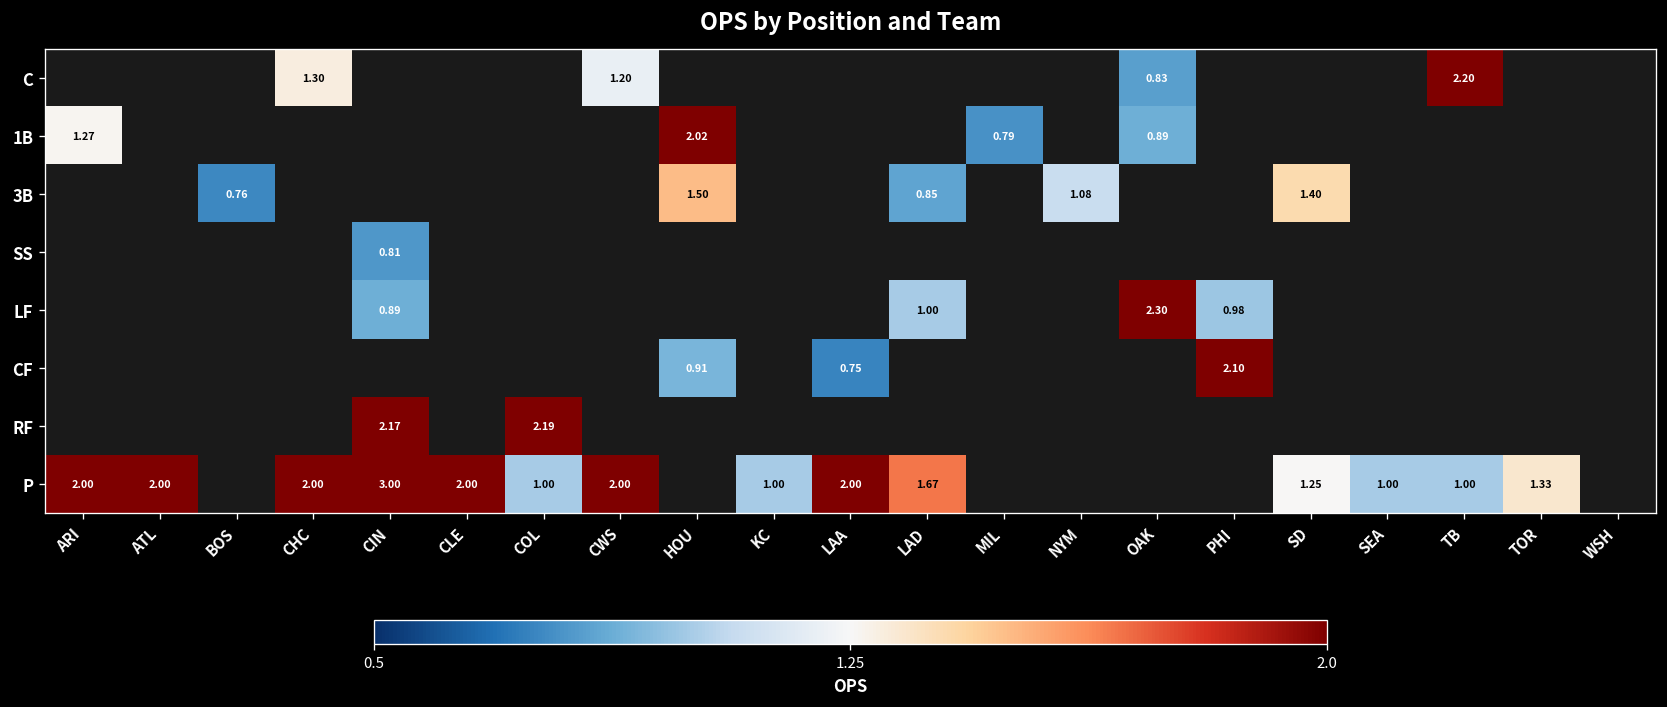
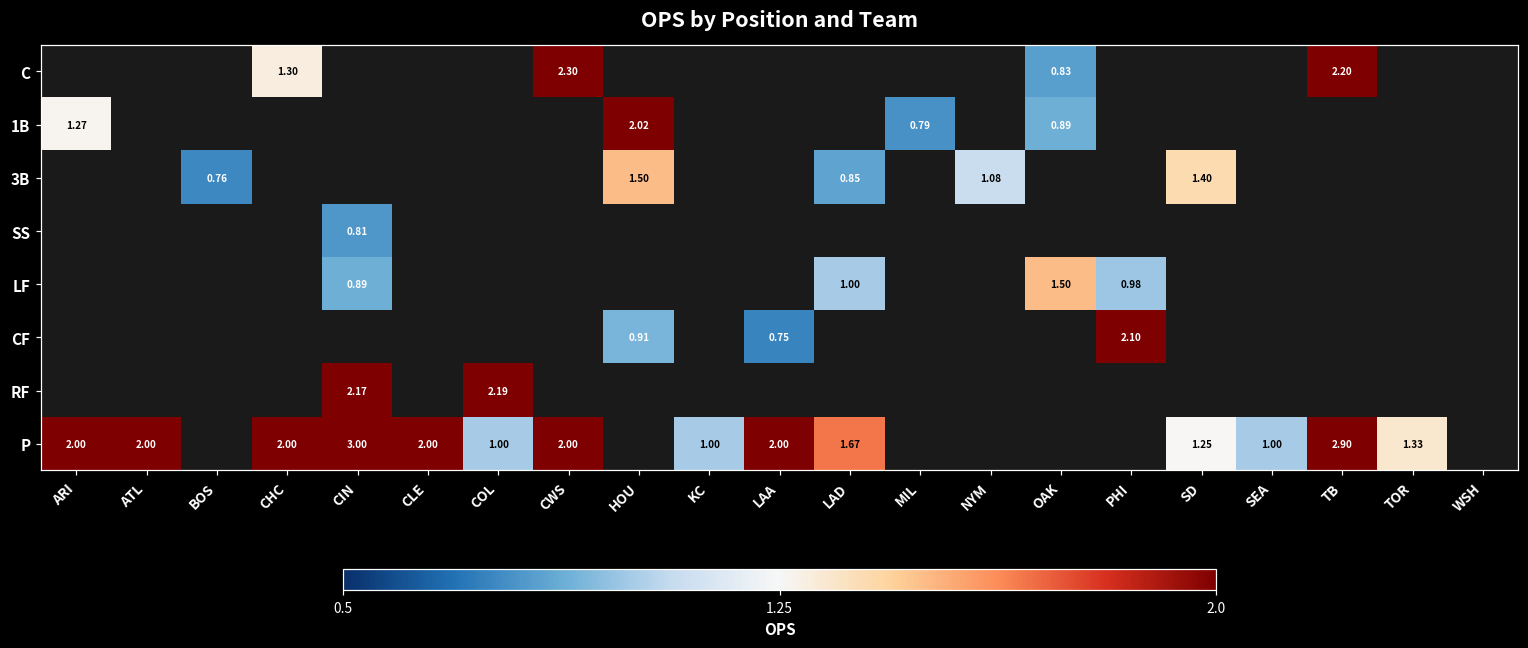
C, CWS: 1.20 -> 2.30
LF, OAK: 2.30 -> 1.50
P, TB: 1.00 -> 2.90
